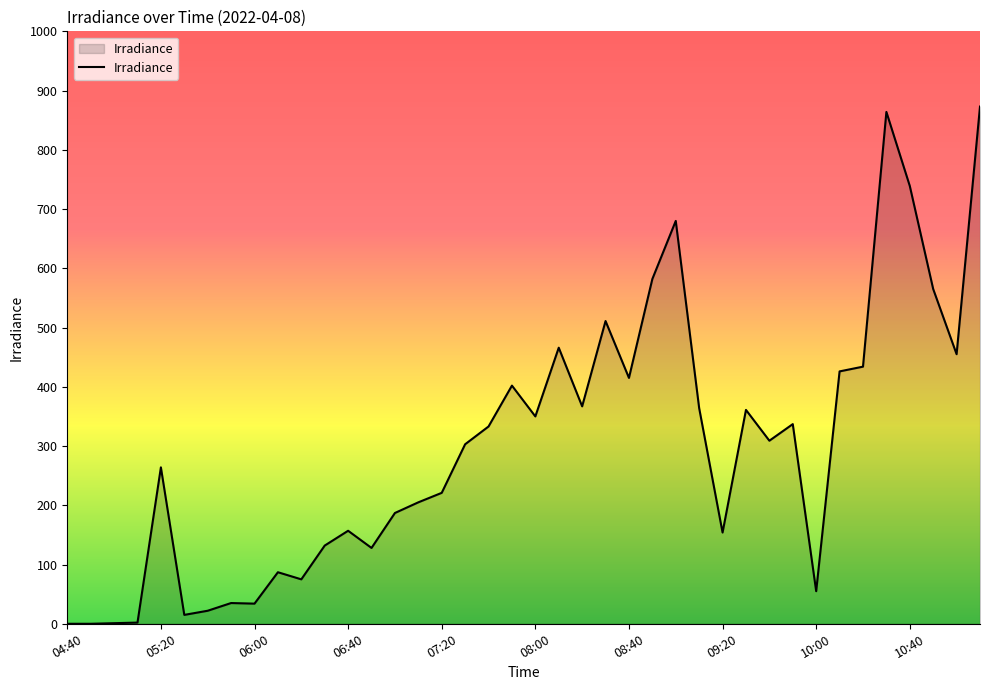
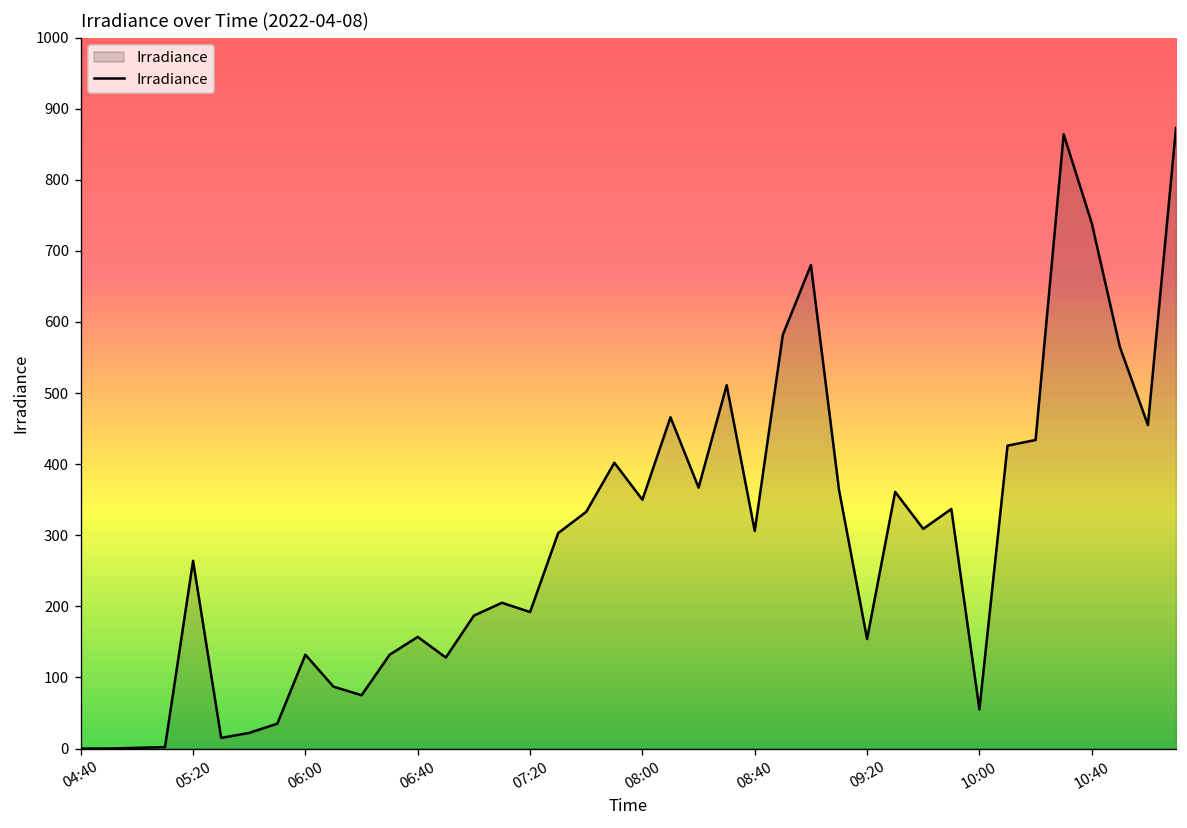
06:00: 30 -> 130
07:20: 220 -> 190
08:40: 420 -> 310
